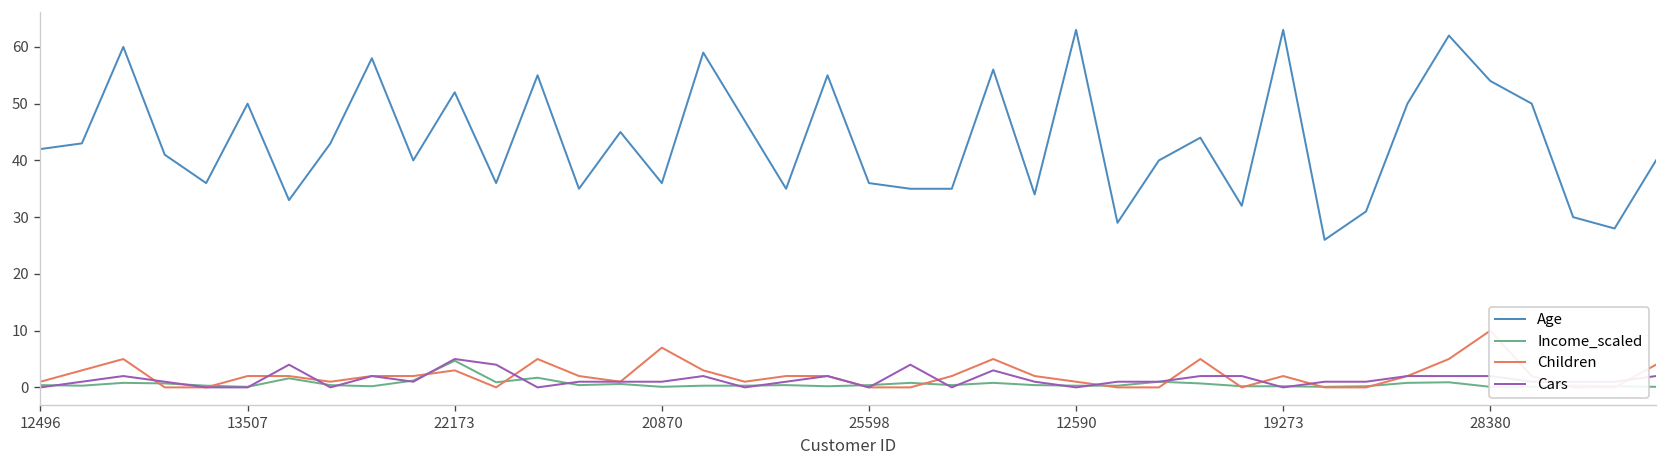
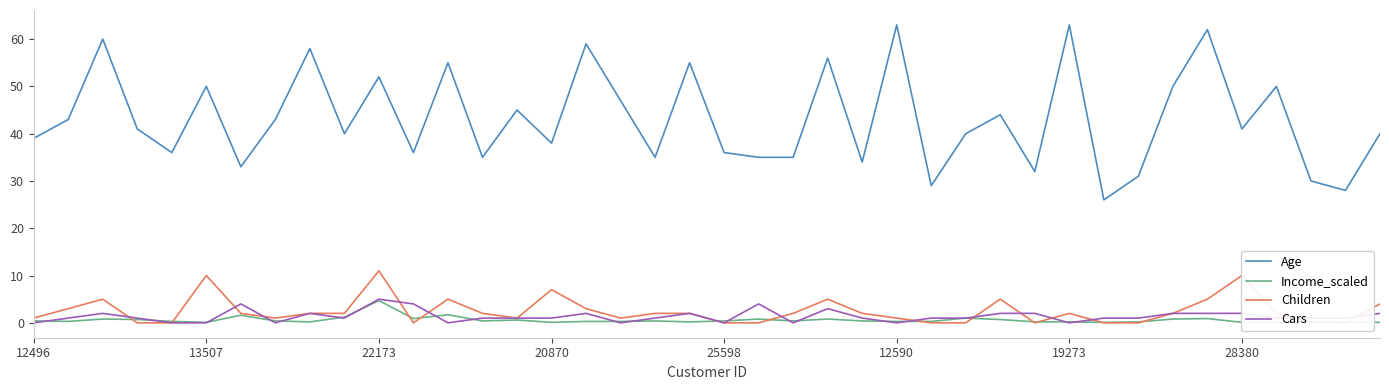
Age, 12496: 42 -> 39
Children, 13507: 2 -> 10
Children, 22173: 3 -> 11
Age, 20870: 36 -> 38
Age, 28380: 54 -> 41
